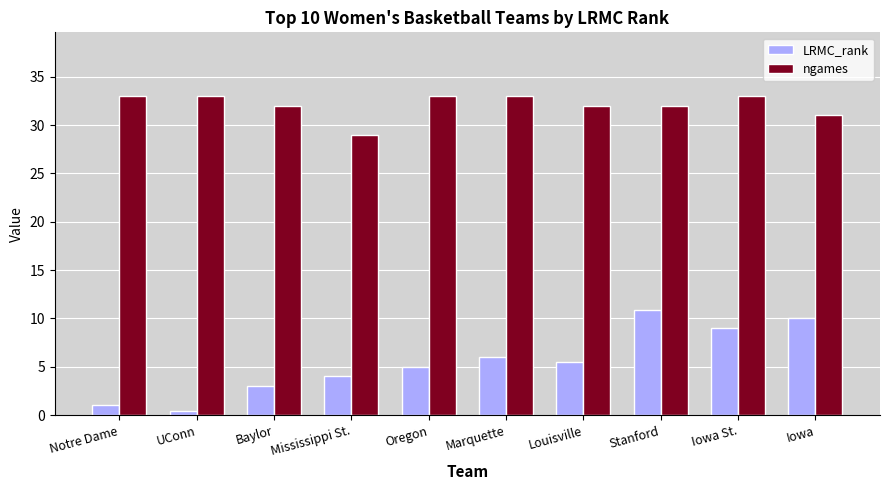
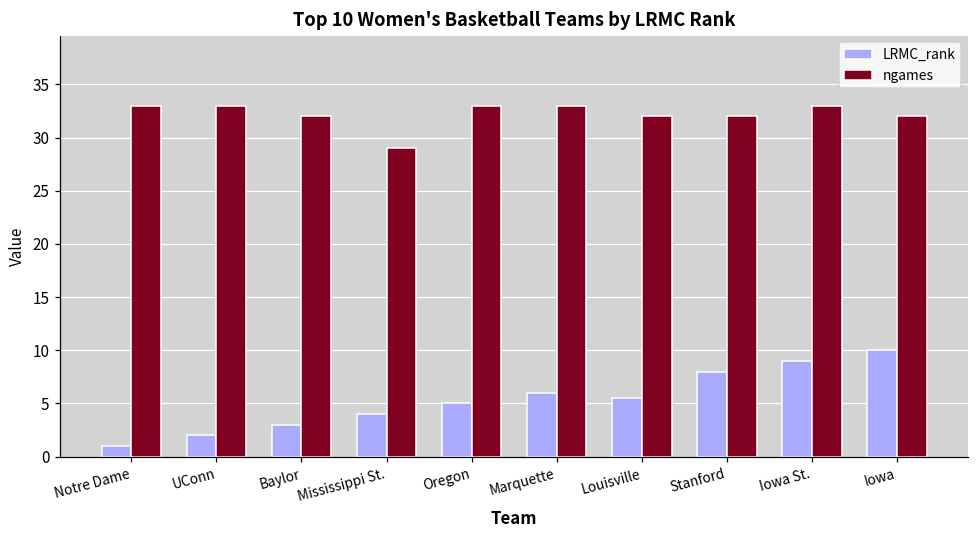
LRMC_rank, UConn: 0 -> 2
LRMC_rank, Stanford: 11 -> 8
ngames, Iowa: 31 -> 32
